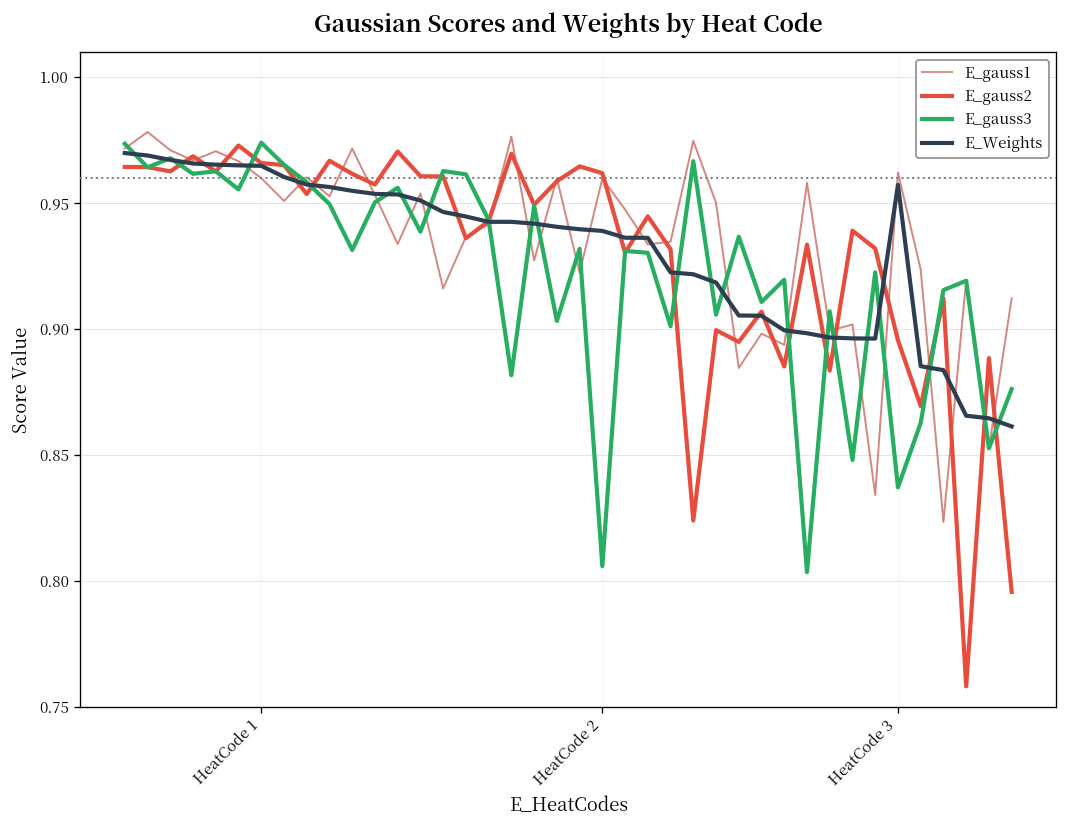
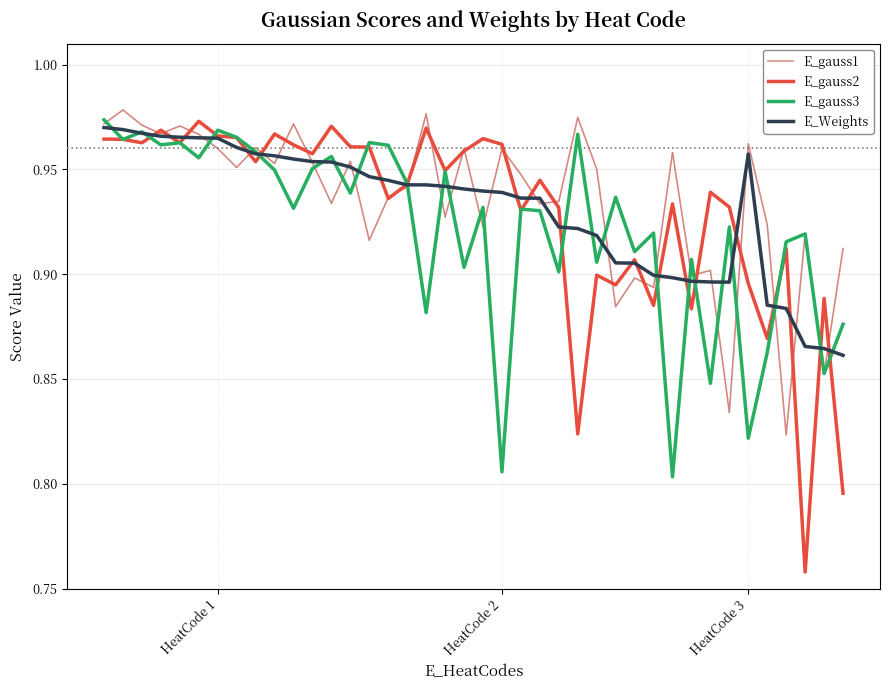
E_gauss3, HeatCode 1: 0.974 -> 0.969
E_gauss3, HeatCode 3: 0.837 -> 0.822
